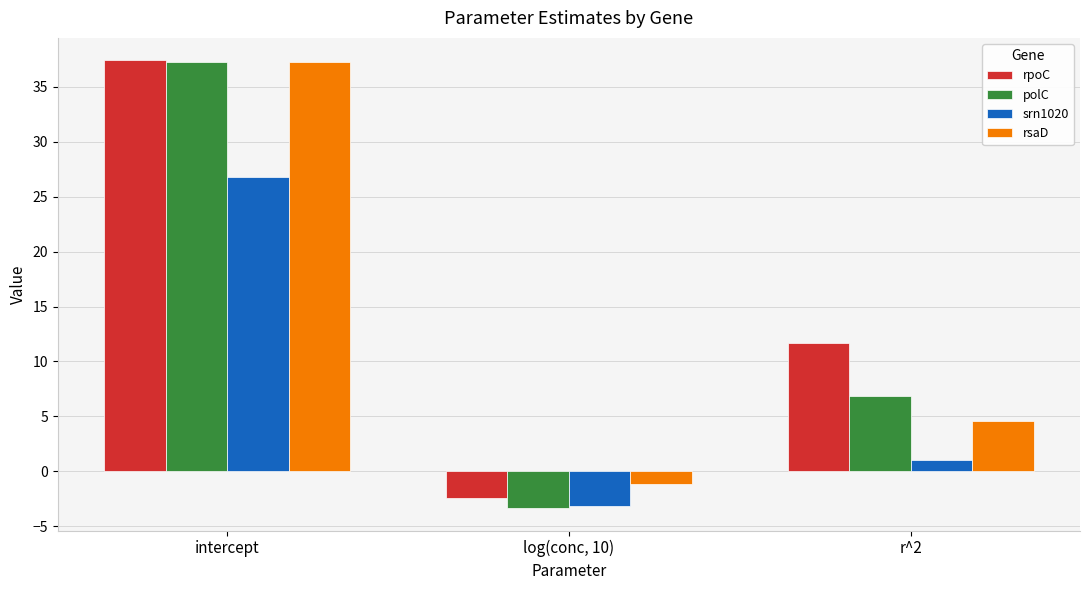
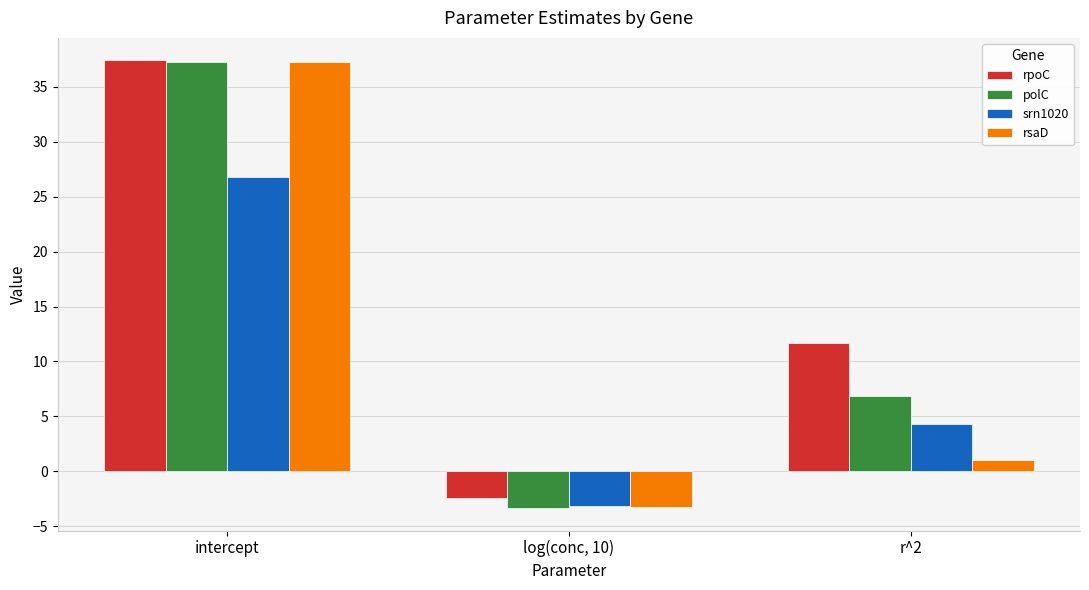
rsaD, log(conc, 10): -1.1 -> -3.3
srn1020, r^2: 1.0 -> 4.3
rsaD, r^2: 4.6 -> 1.0
